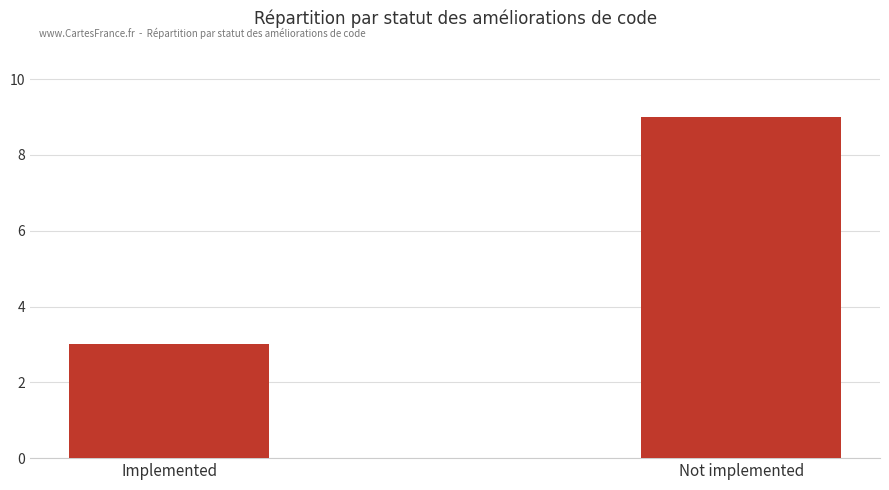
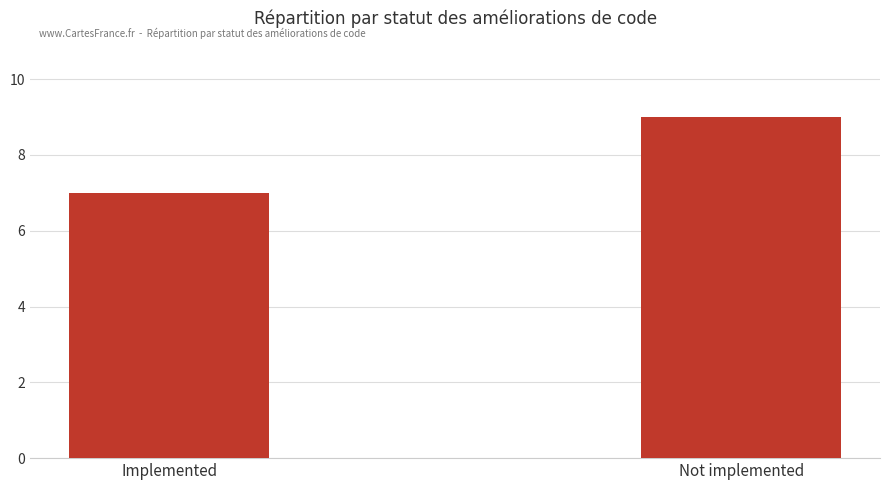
Implemented: 3 -> 7
